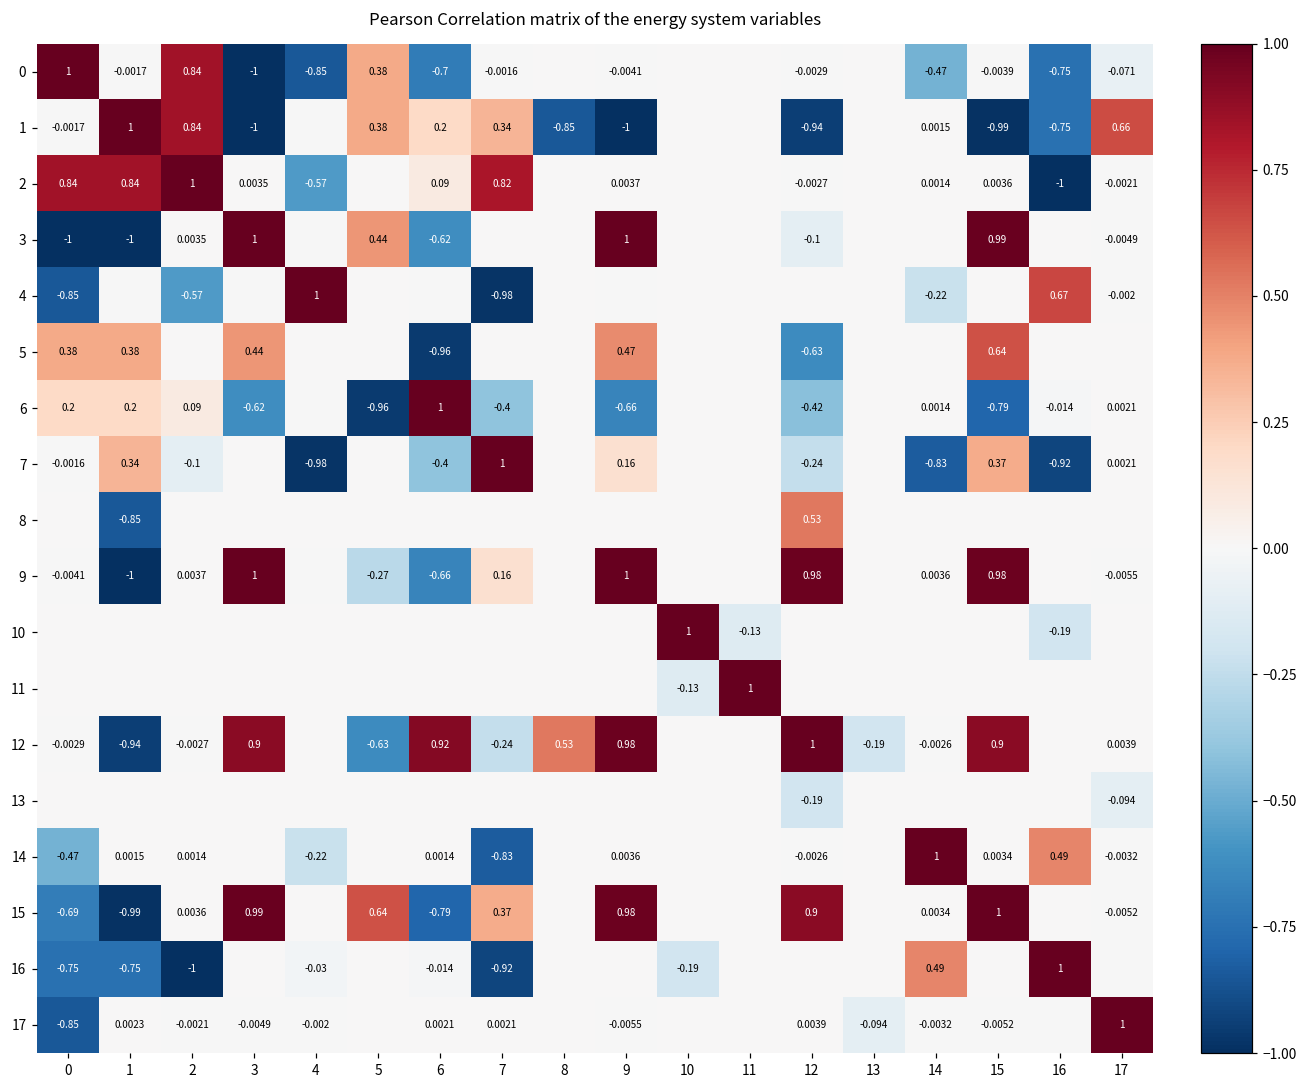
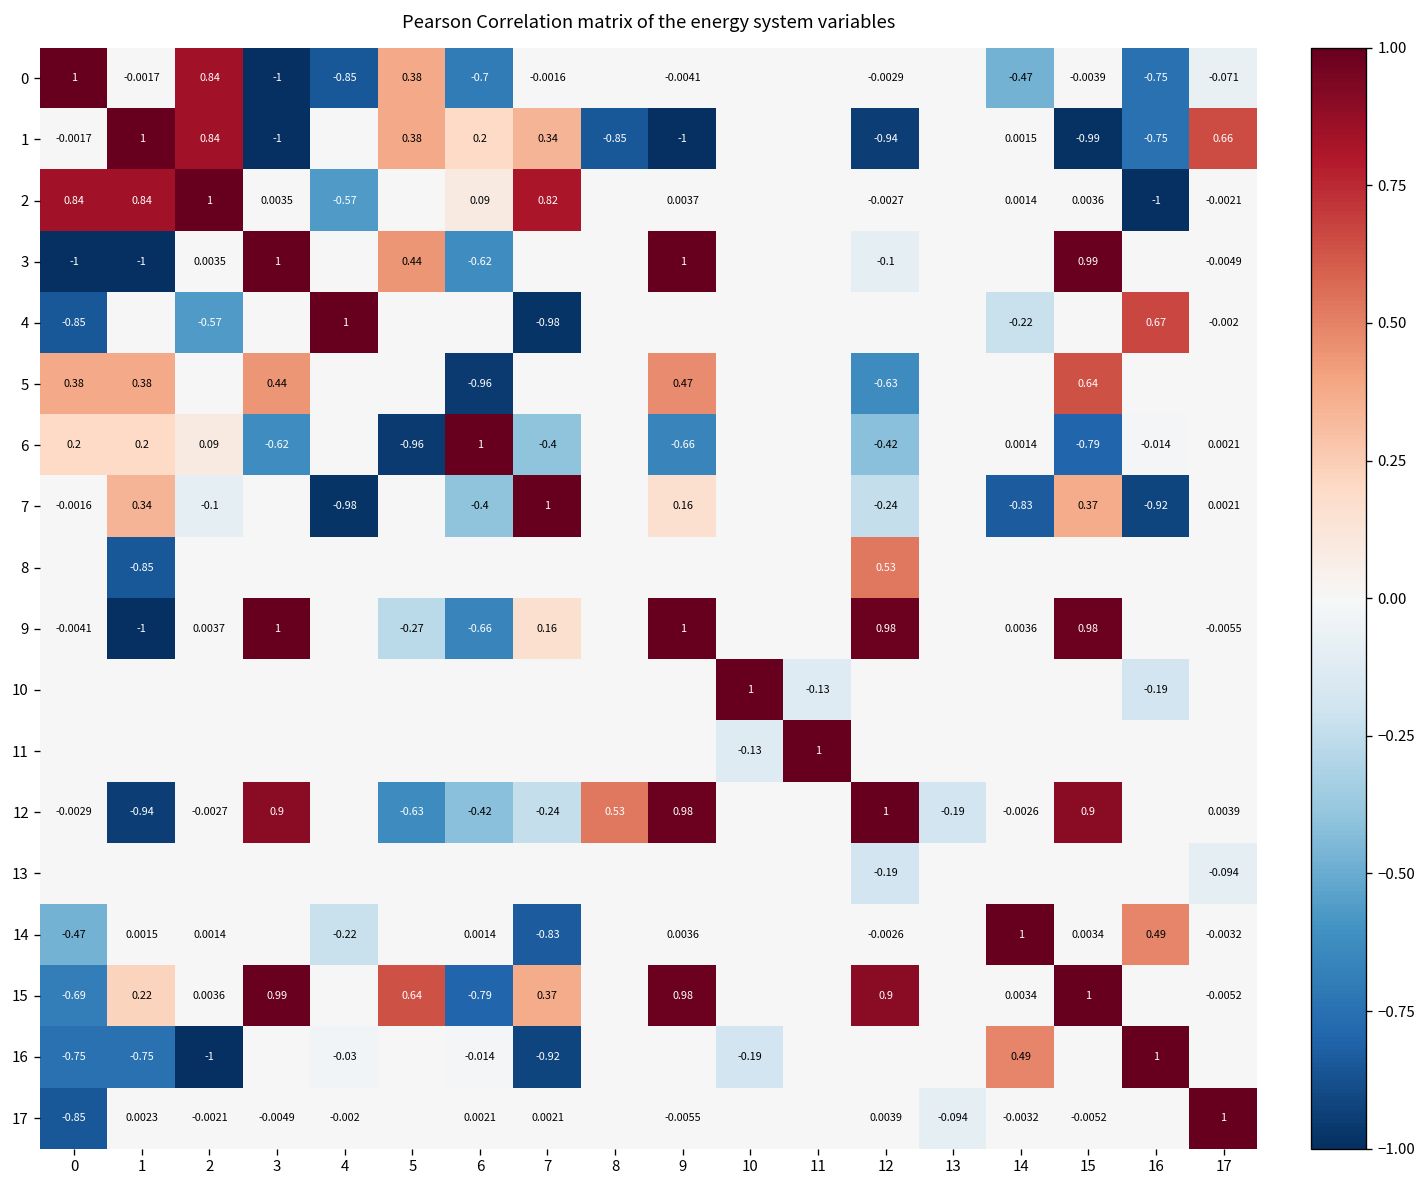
12, 6: 0.92 -> -0.42
15, 1: -0.99 -> 0.22
